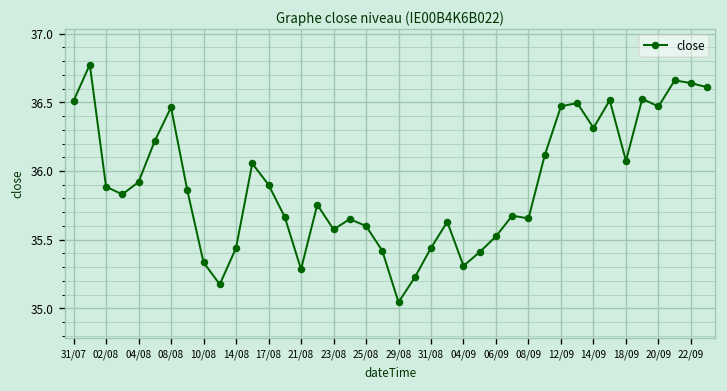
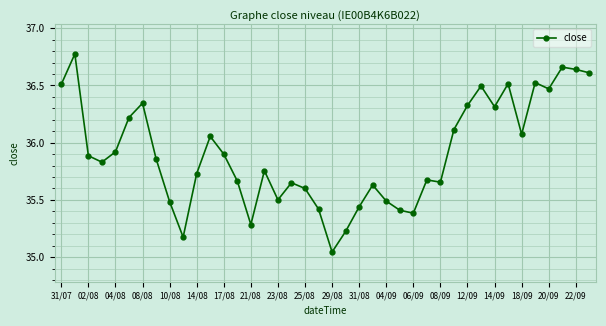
08/08: 36.46 -> 36.35
10/08: 35.34 -> 35.49
14/08: 35.44 -> 35.73
23/08: 35.58 -> 35.50
04/09: 35.31 -> 35.49
06/09: 35.53 -> 35.38
12/09: 36.47 -> 36.33
